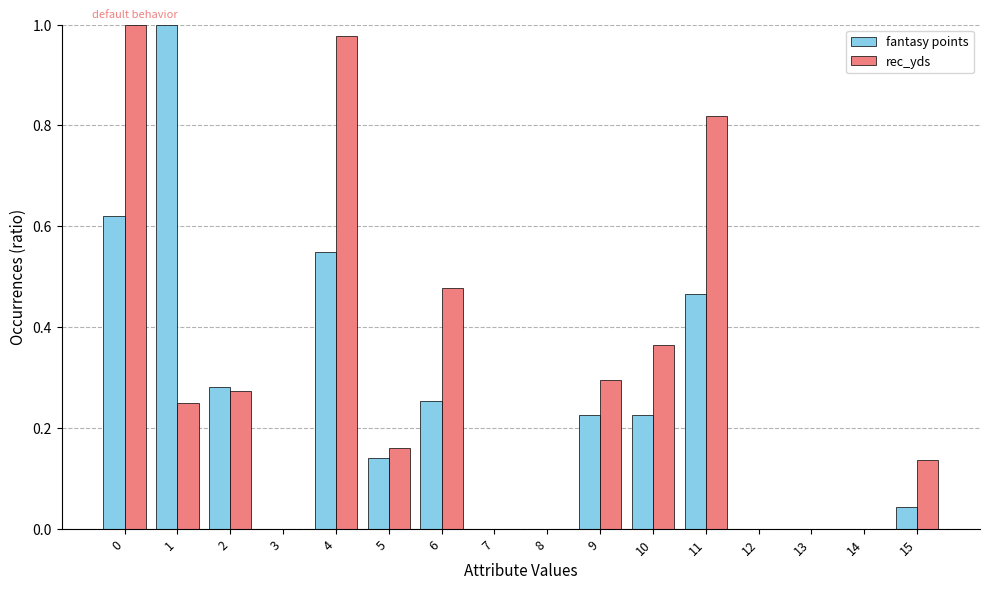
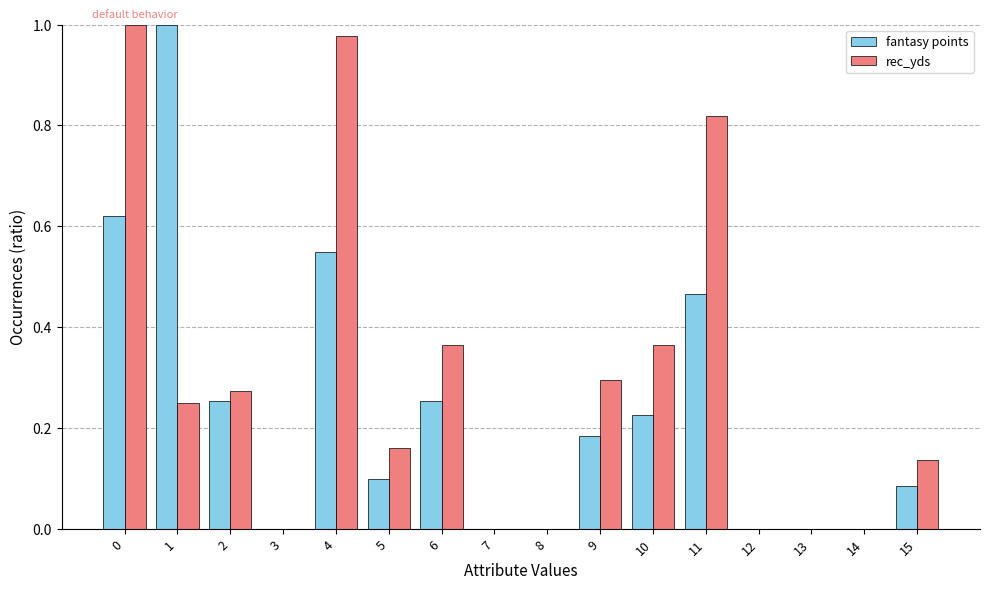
fantasy points, 2: 0.28 -> 0.25
fantasy points, 5: 0.14 -> 0.10
rec_yds, 6: 0.48 -> 0.36
fantasy points, 9: 0.23 -> 0.18
fantasy points, 15: 0.04 -> 0.08
